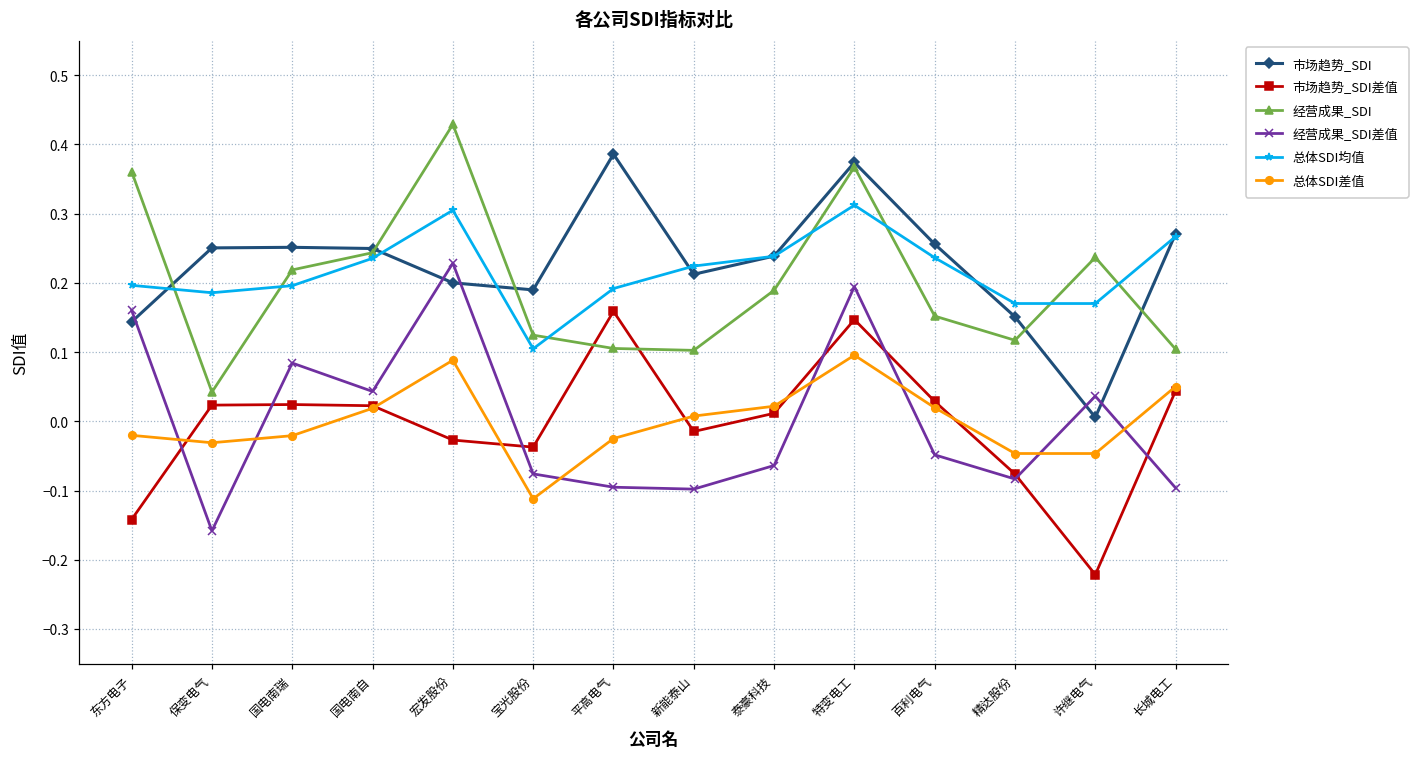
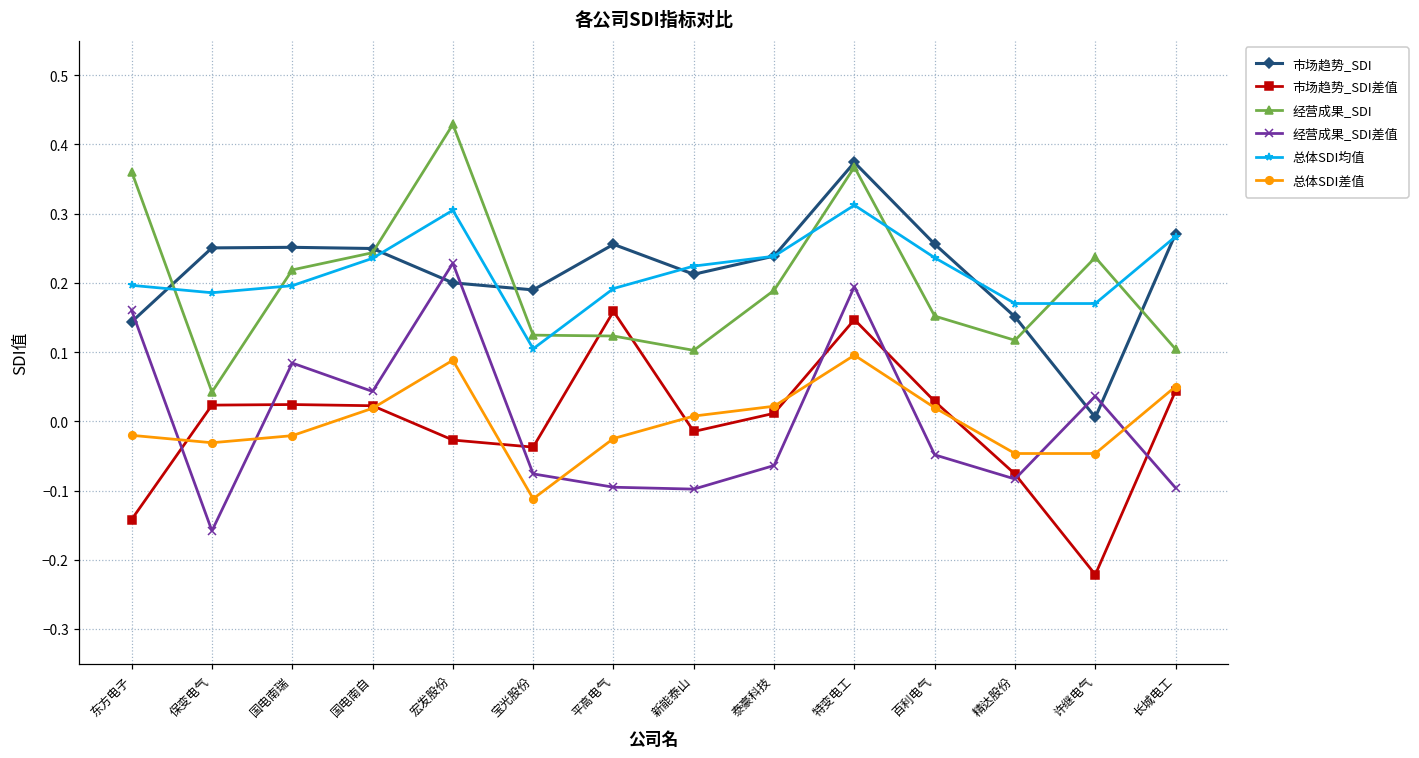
市场趋势_SDI, 平高电气: 0.39 -> 0.26
经营成果_SDI, 平高电气: 0.11 -> 0.12
